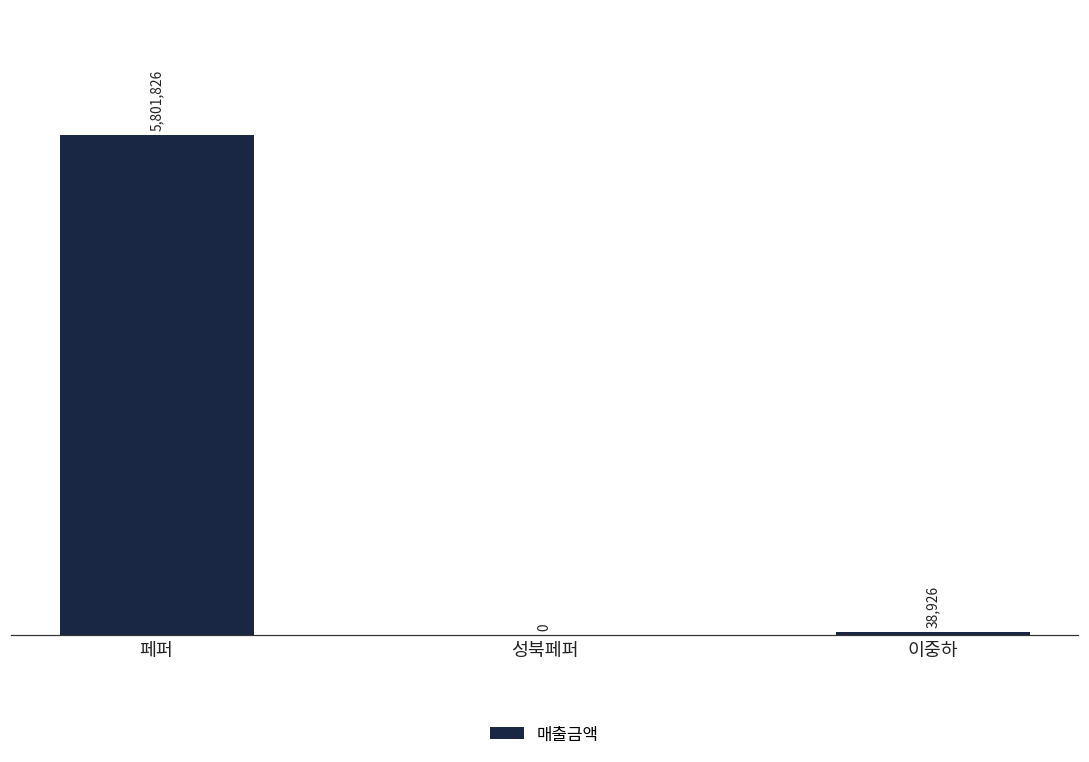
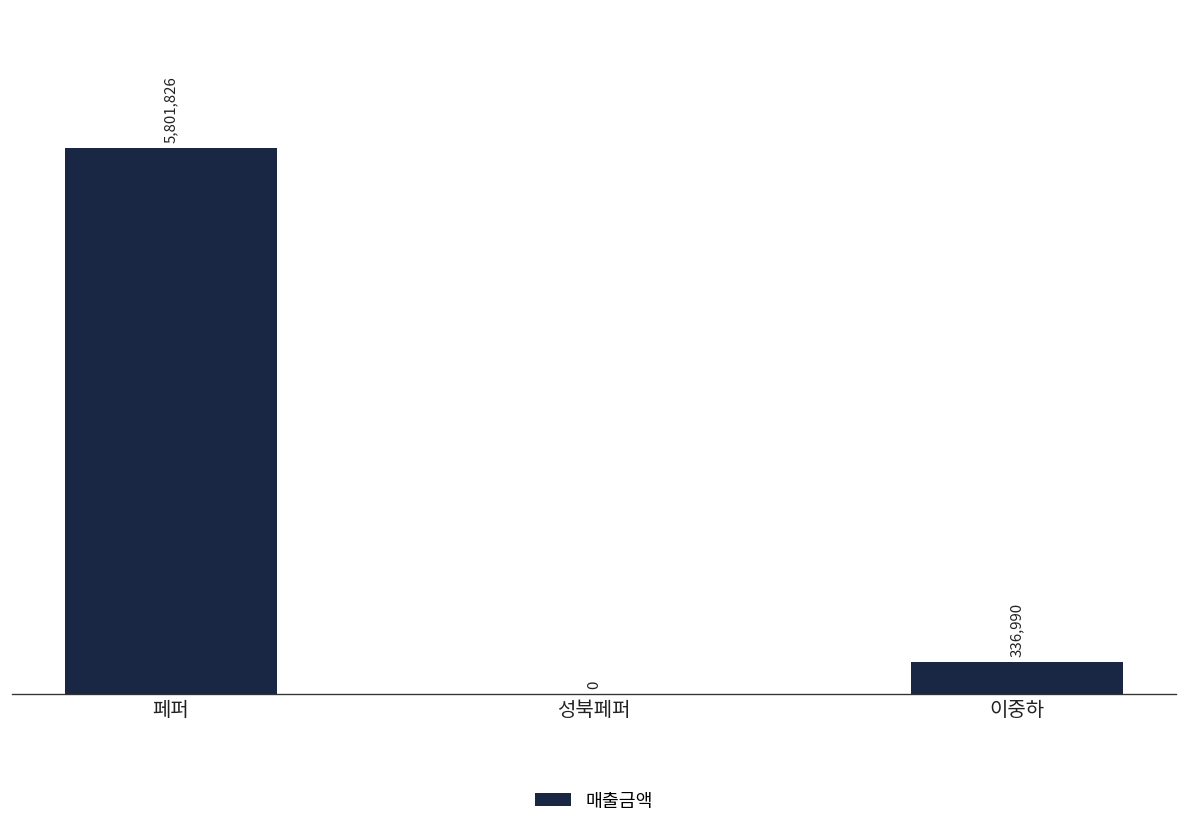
이중하: 38,926 -> 336,990
